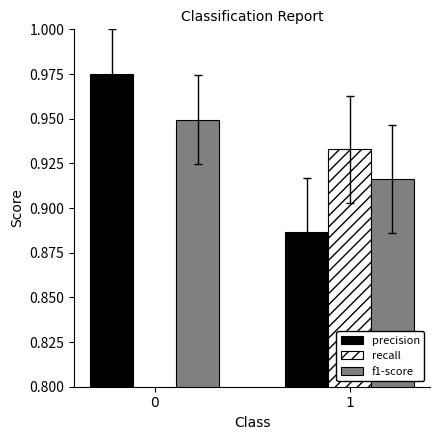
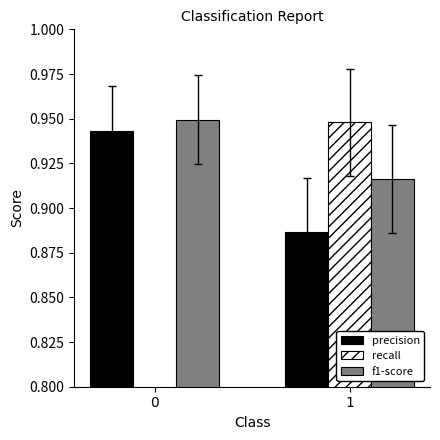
precision, 0: 0.975 -> 0.943
recall, 1: 0.933 -> 0.948
